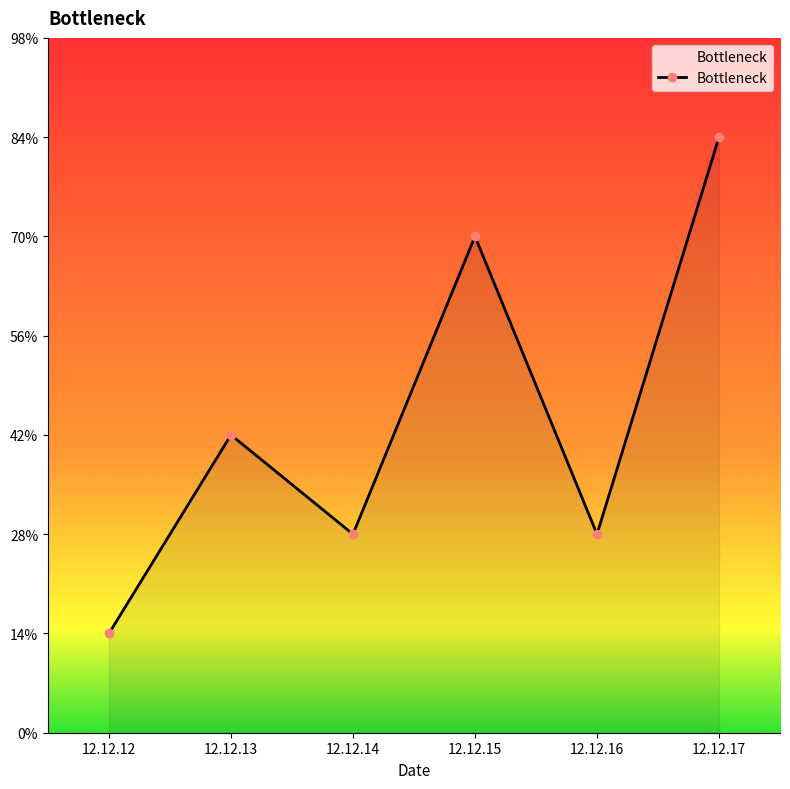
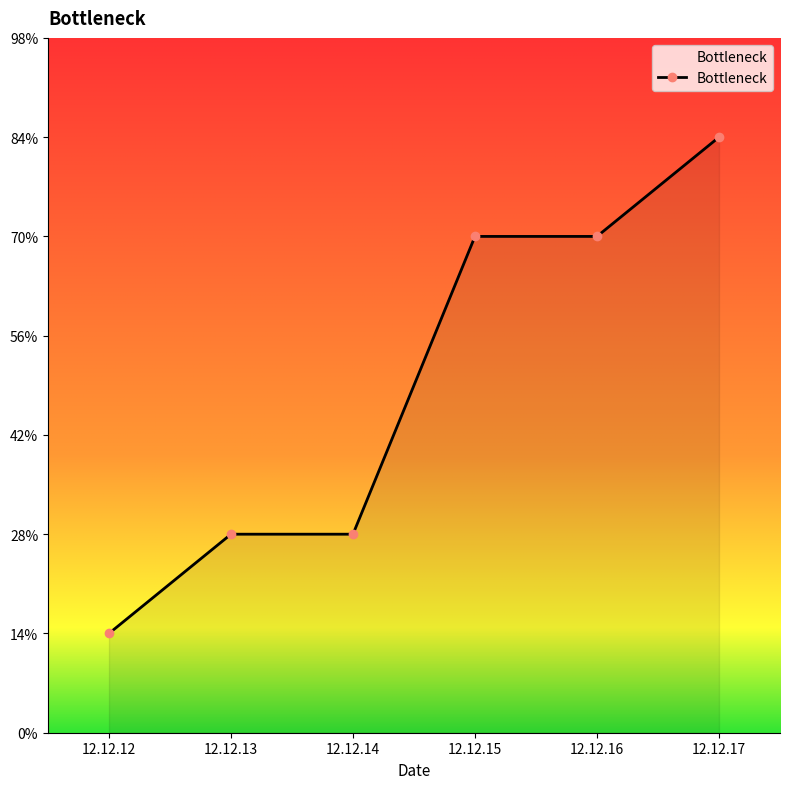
12.12.13: 42% -> 28%
12.12.16: 28% -> 70%
